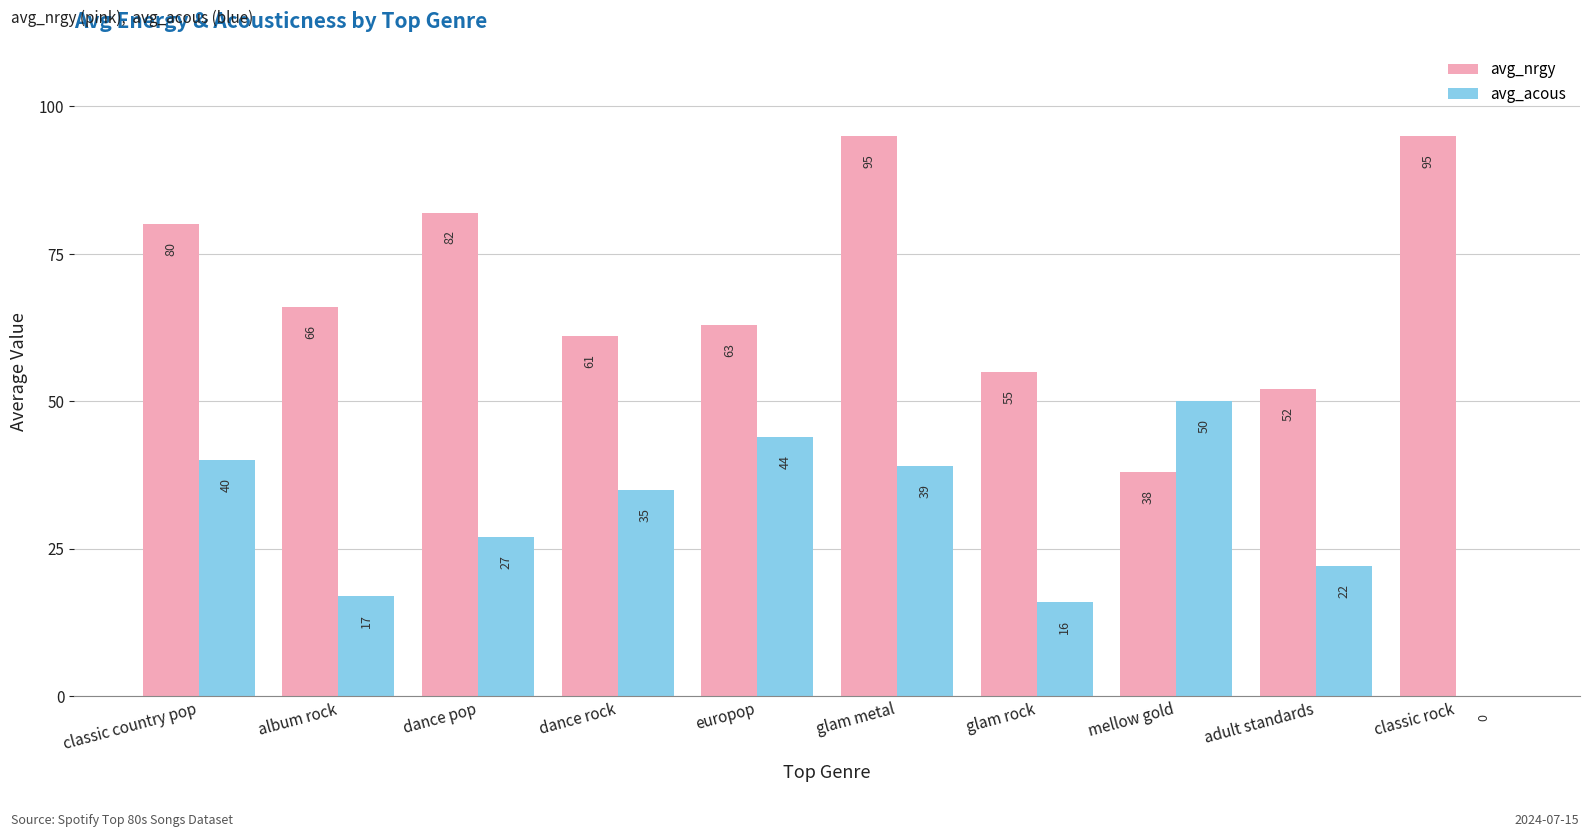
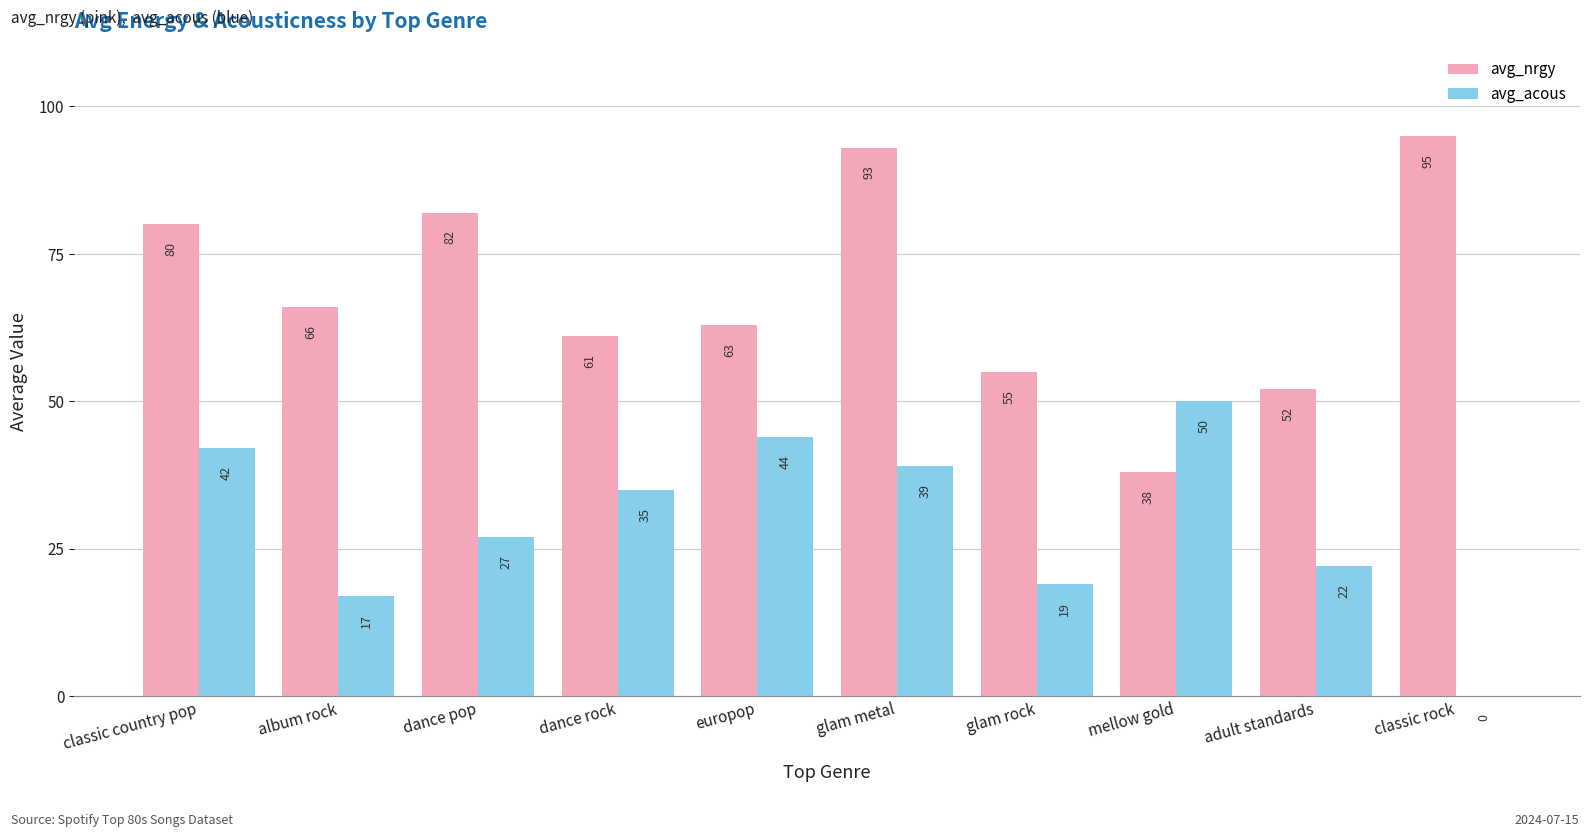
avg_acous, classic country pop: 40 -> 42
avg_nrgy, glam metal: 95 -> 93
avg_acous, glam rock: 16 -> 19
